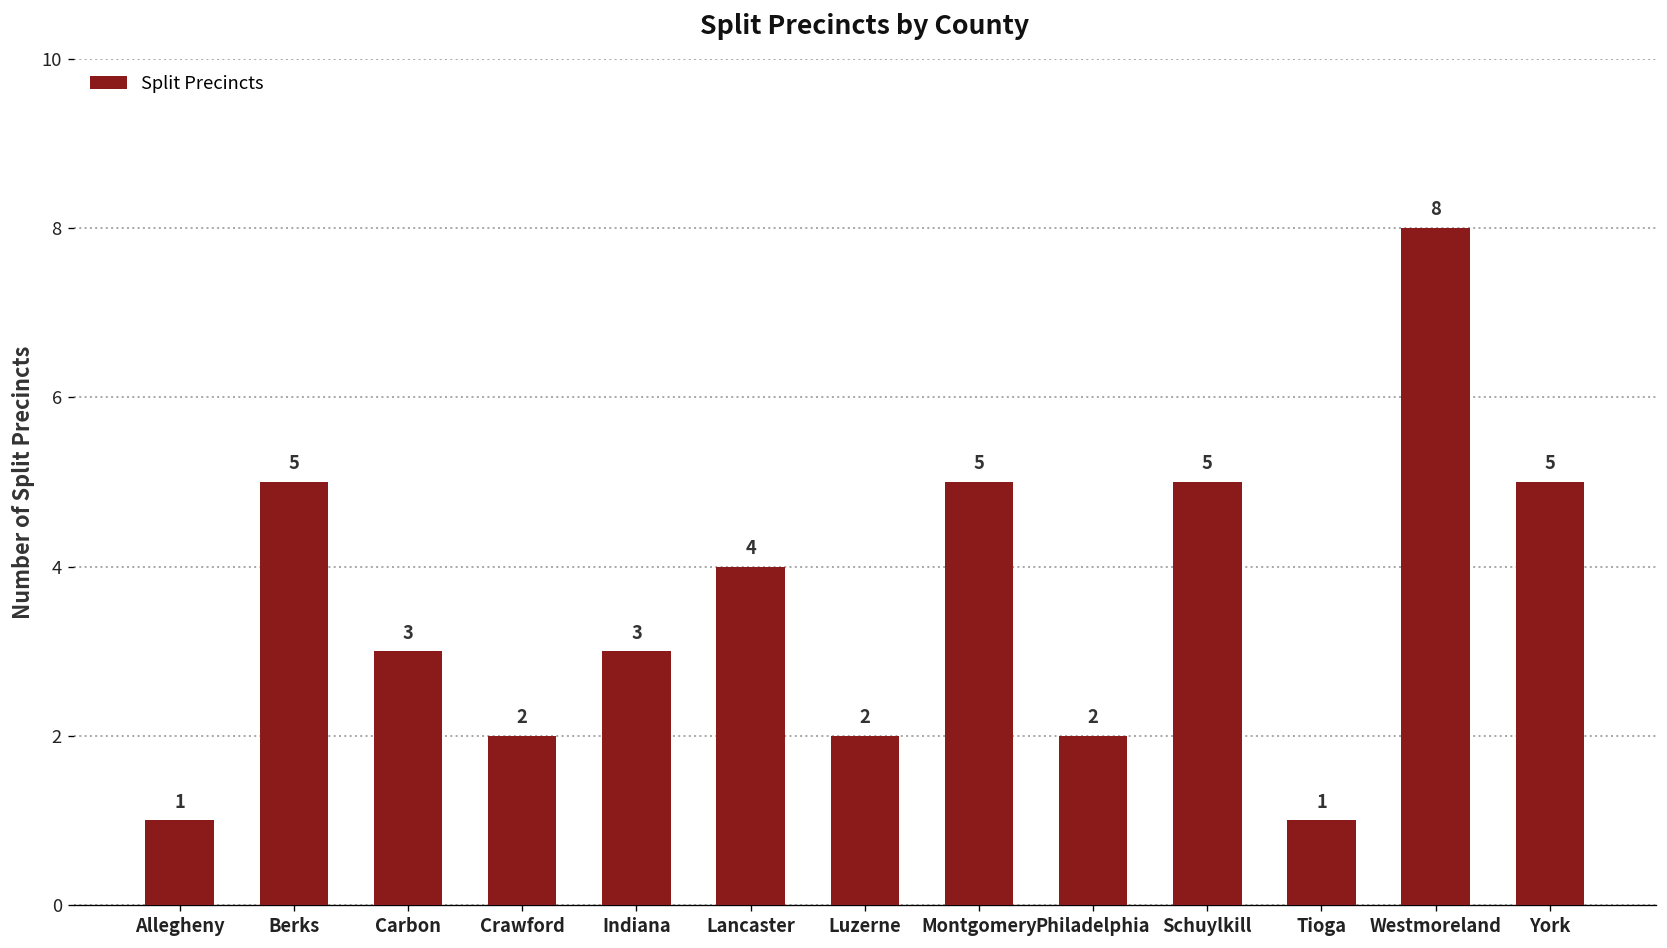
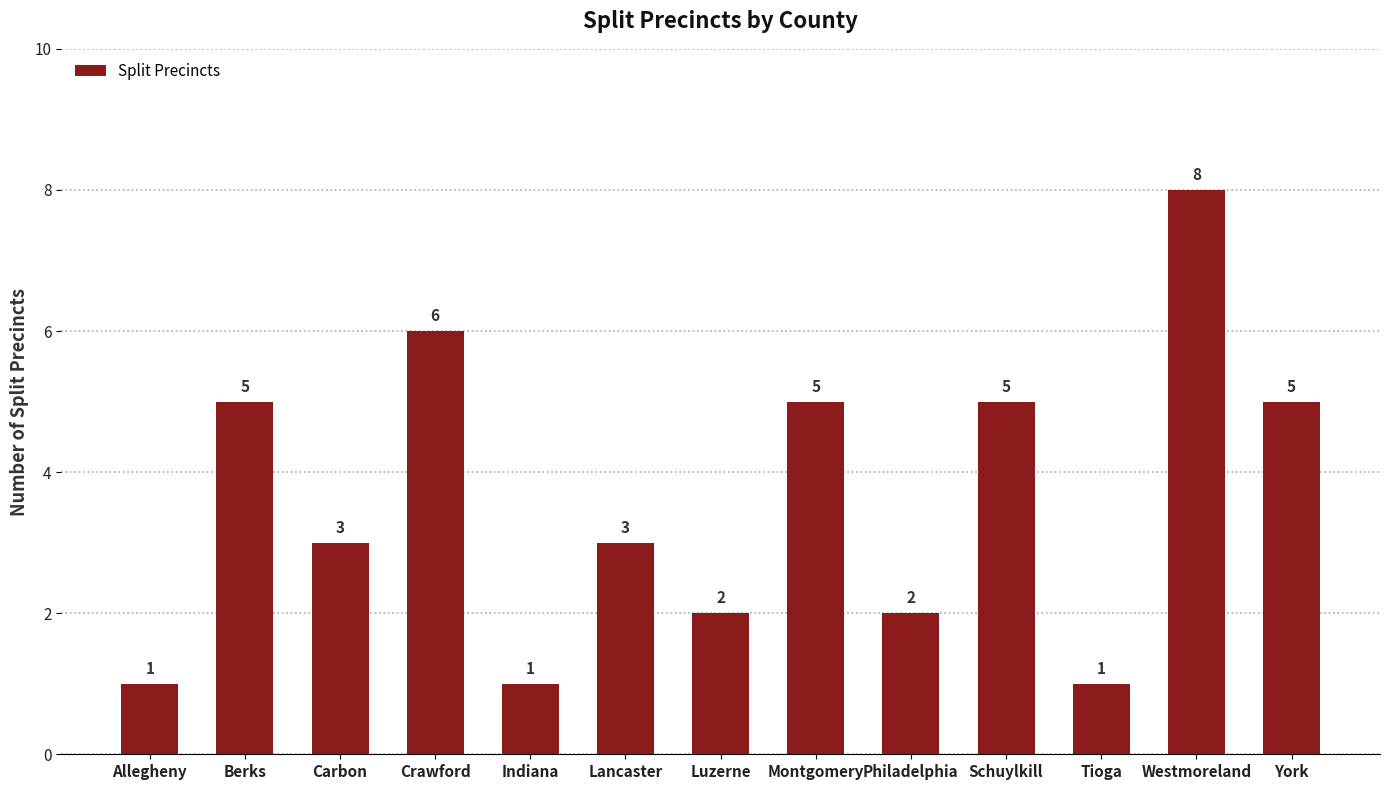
Crawford: 2 -> 6
Indiana: 3 -> 1
Lancaster: 4 -> 3
